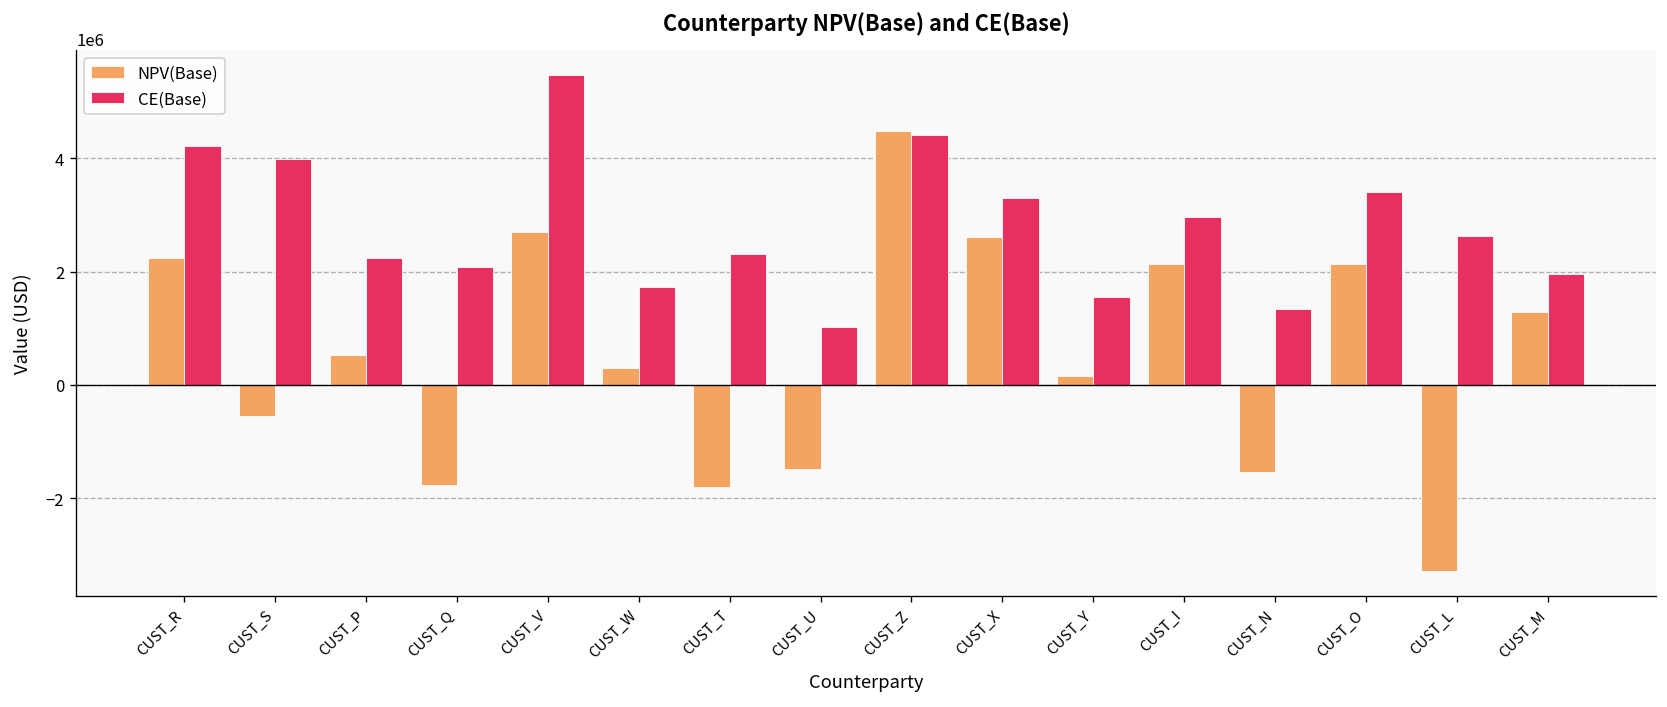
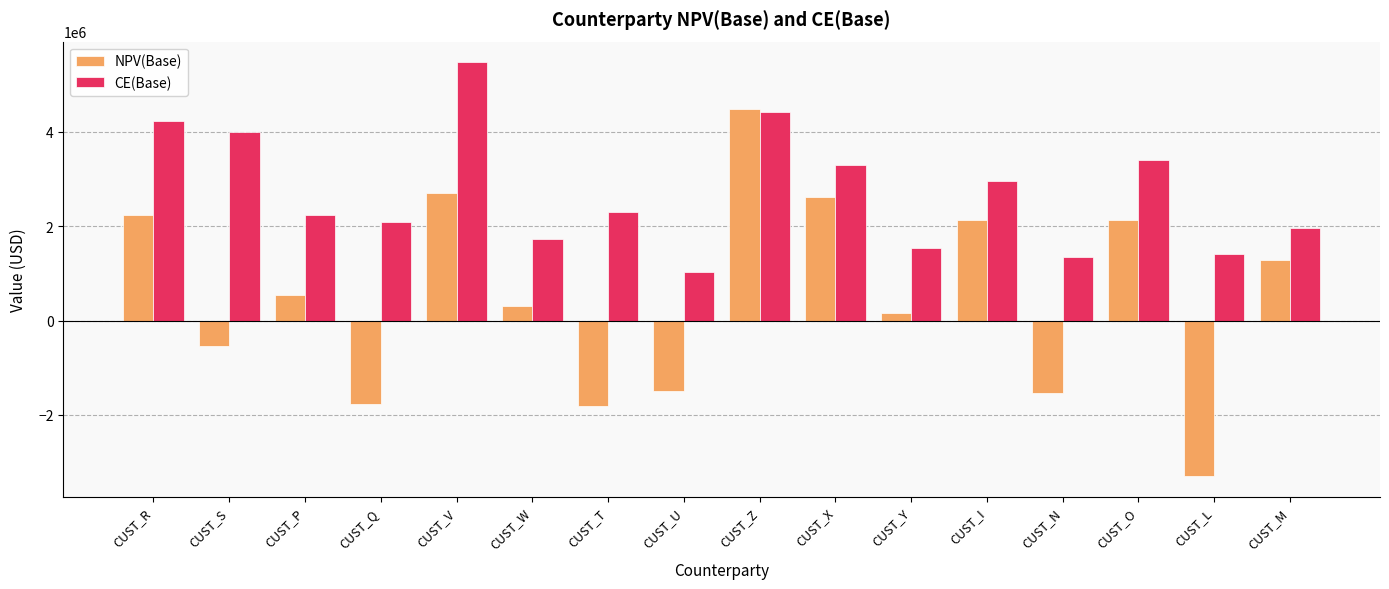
CE(Base), CUST_L: 2600000 -> 1400000
